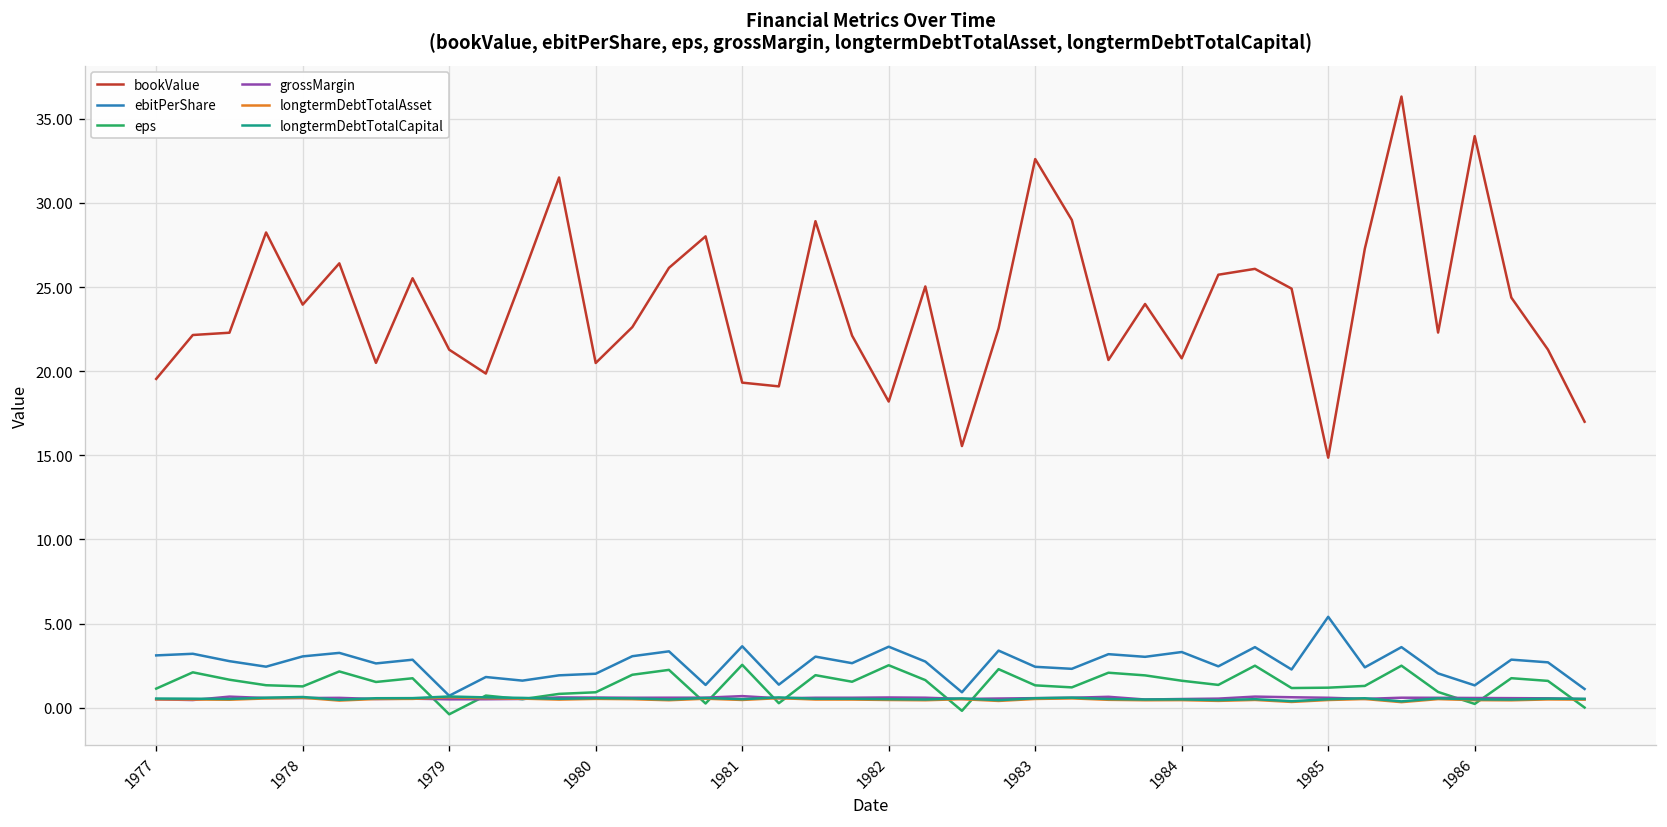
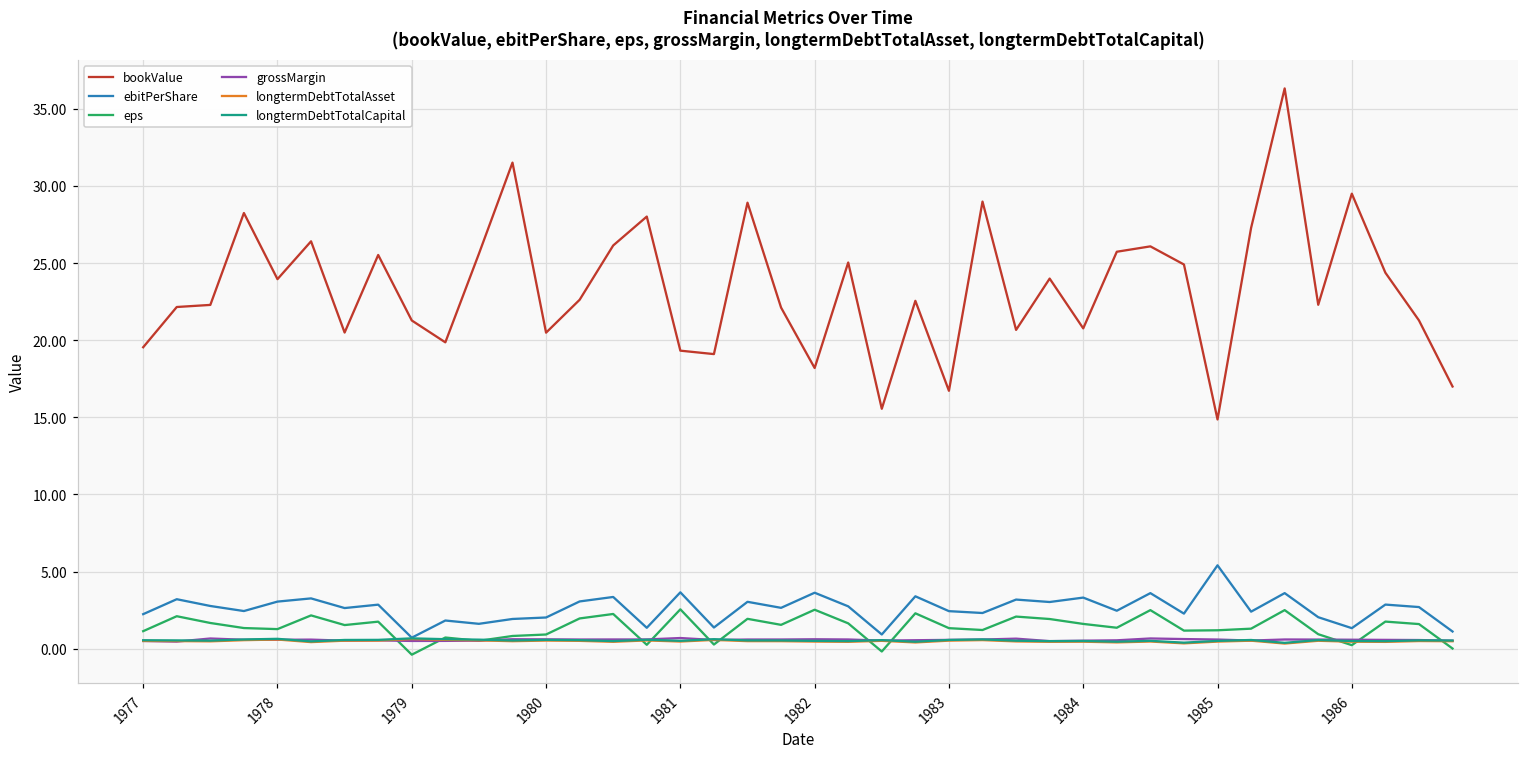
ebitPerShare, 1977: 3.1 -> 2.2
bookValue, 1983: 32.6 -> 16.7
bookValue, 1986: 34.0 -> 29.5
